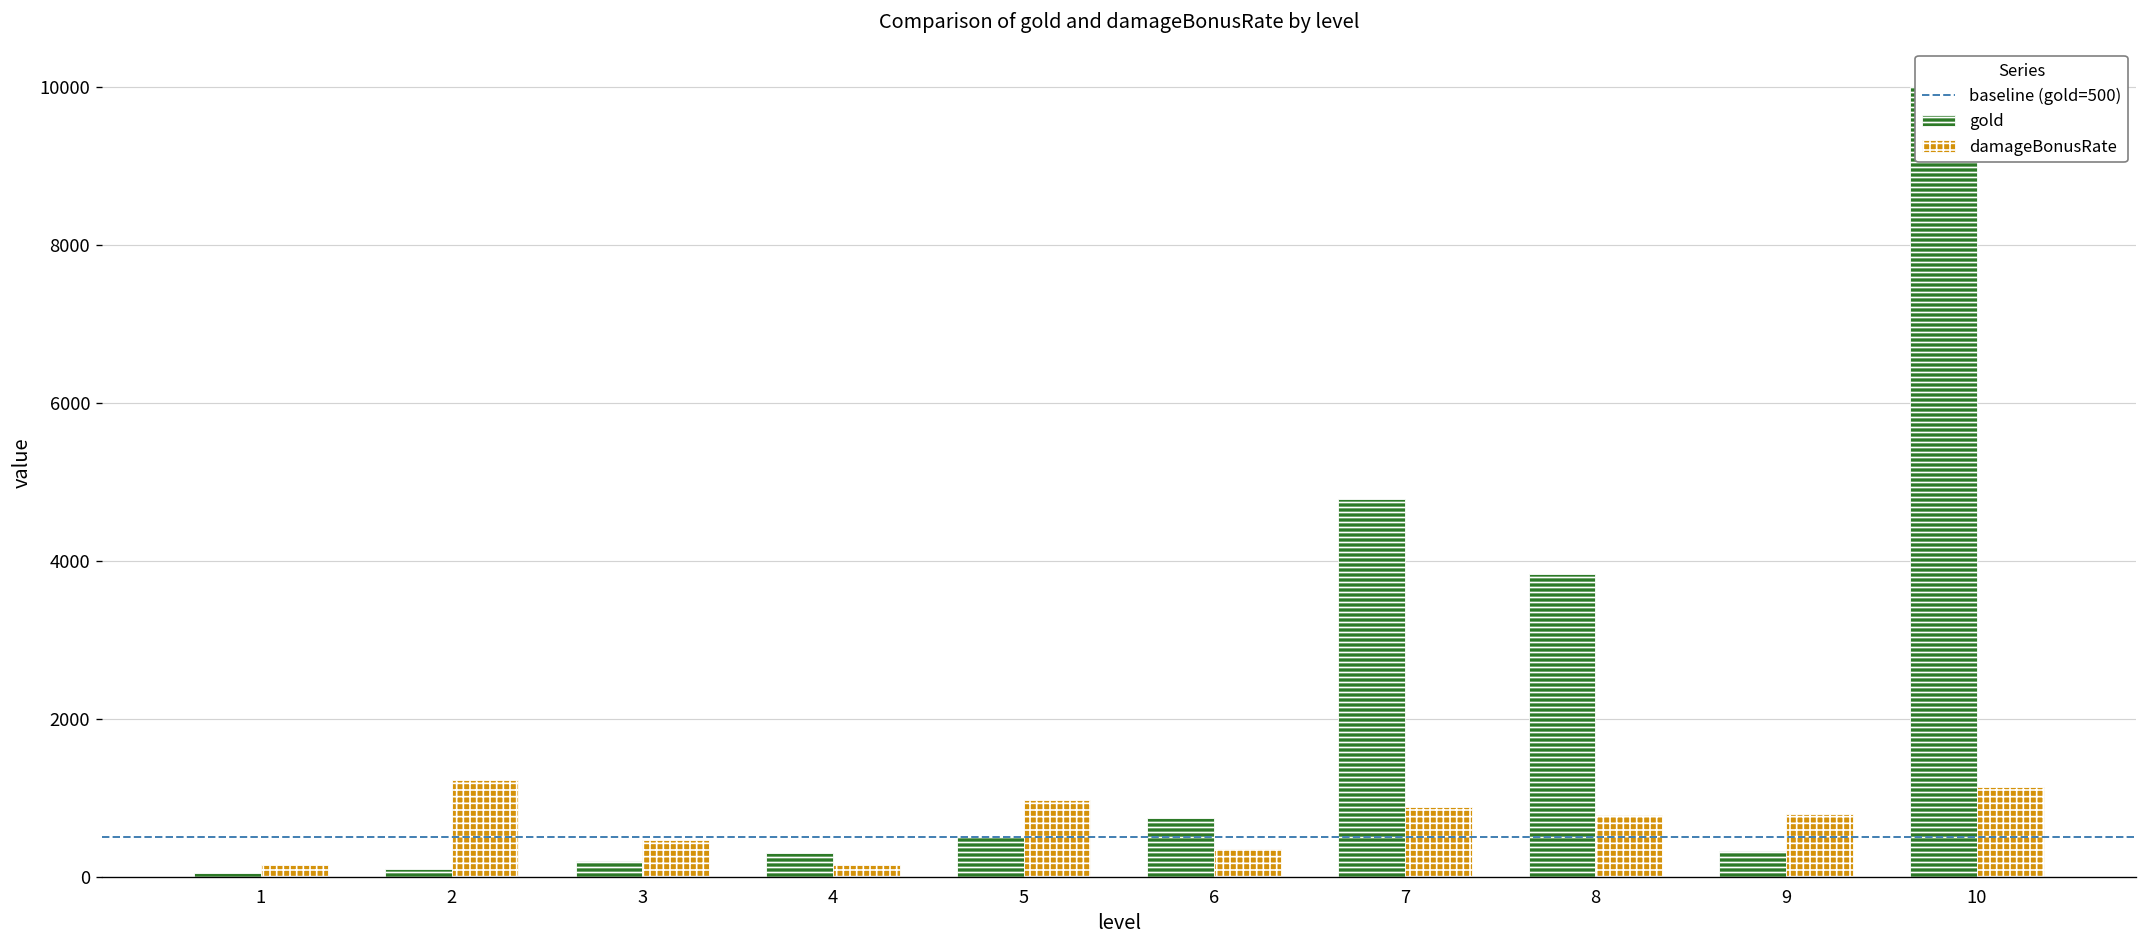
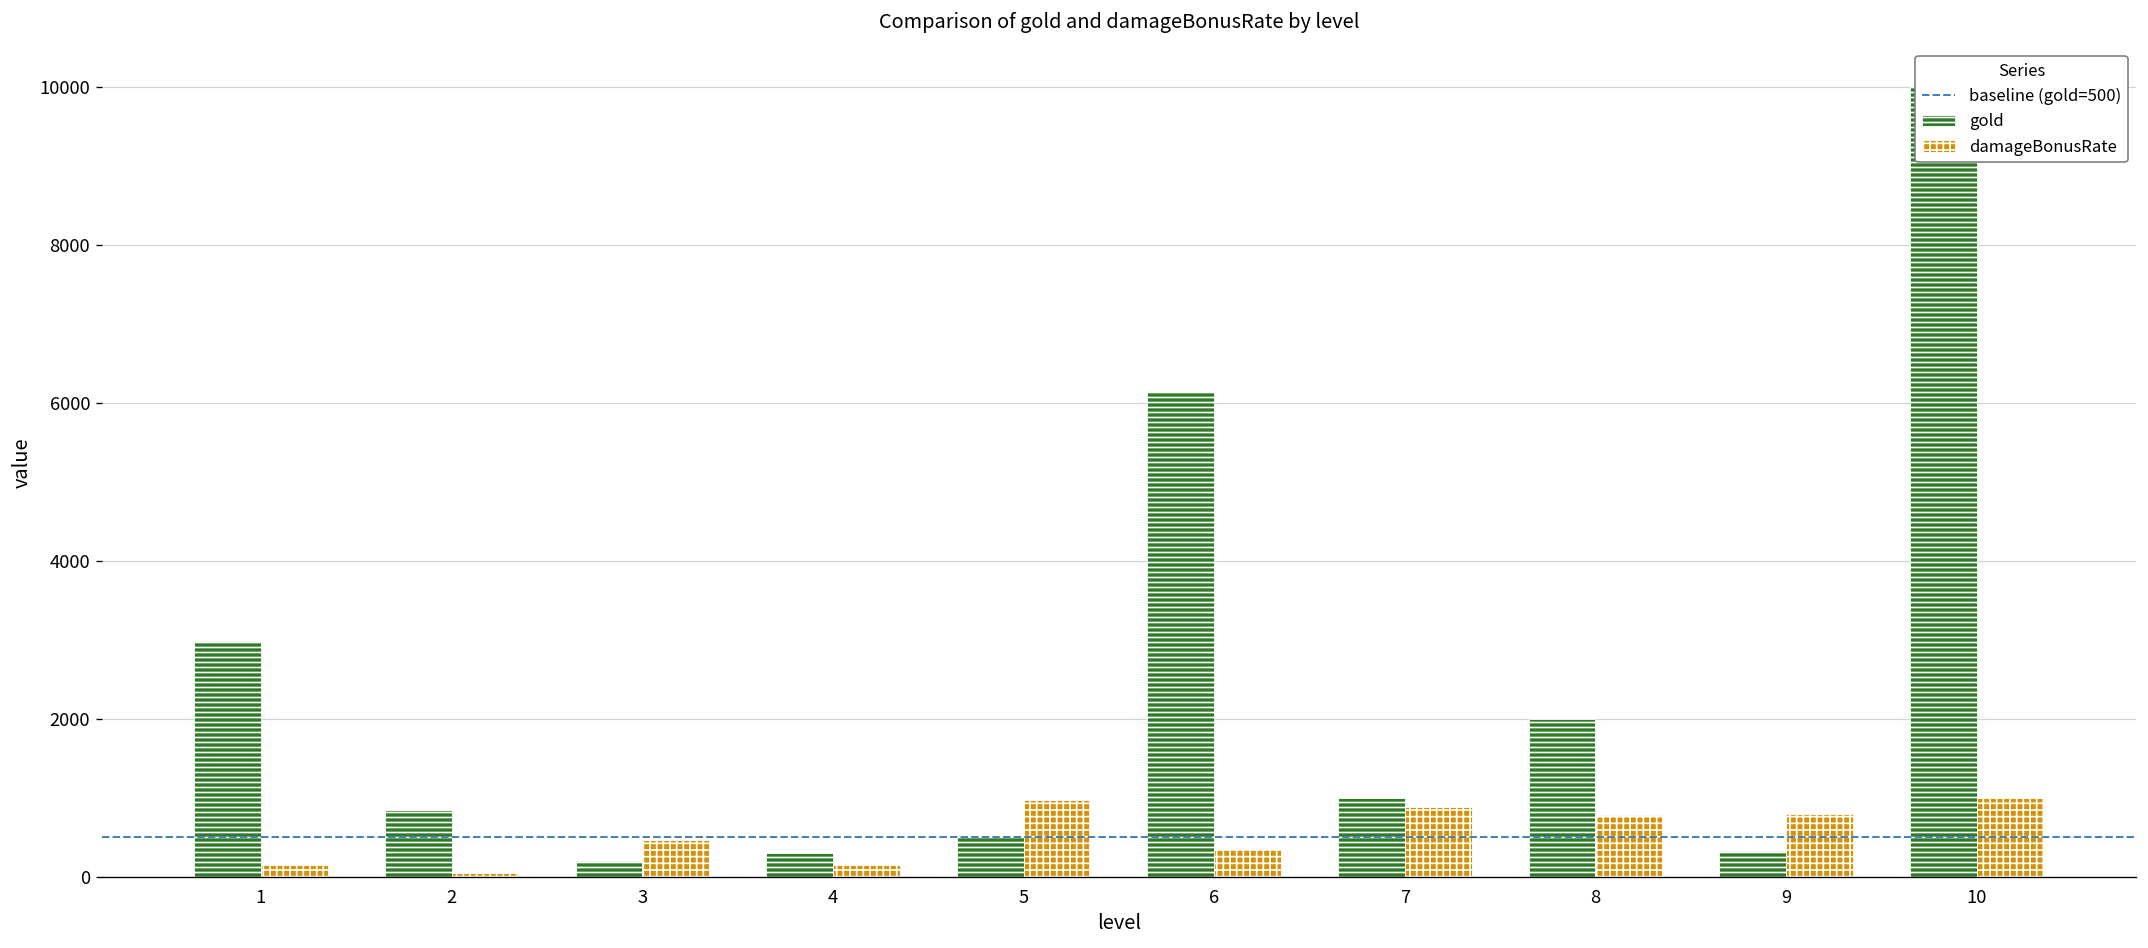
gold, 1: 100 -> 3000
gold, 2: 100 -> 800
damageBonusRate, 2: 1200 -> 100
gold, 6: 800 -> 6100
gold, 7: 4800 -> 1000
gold, 8: 3800 -> 2000
damageBonusRate, 10: 1100 -> 1000
